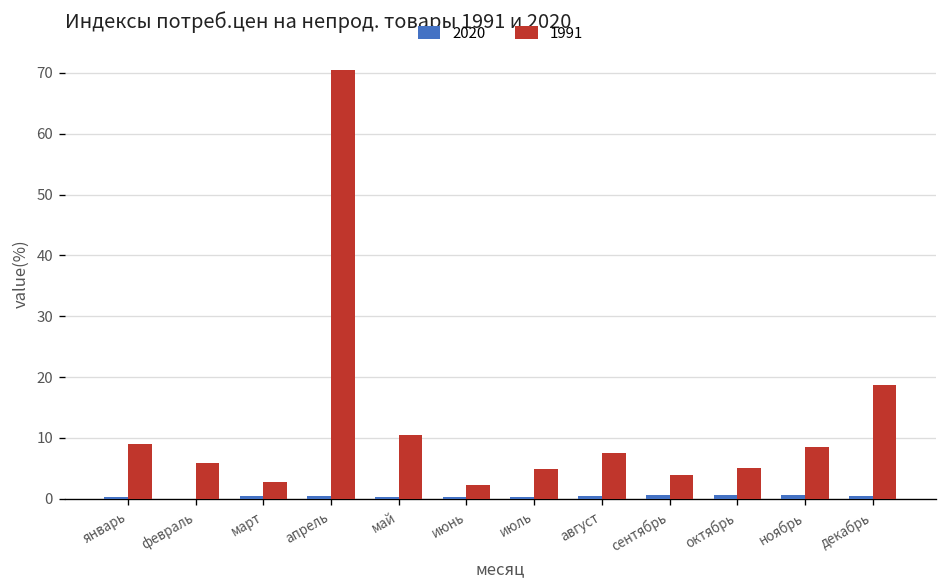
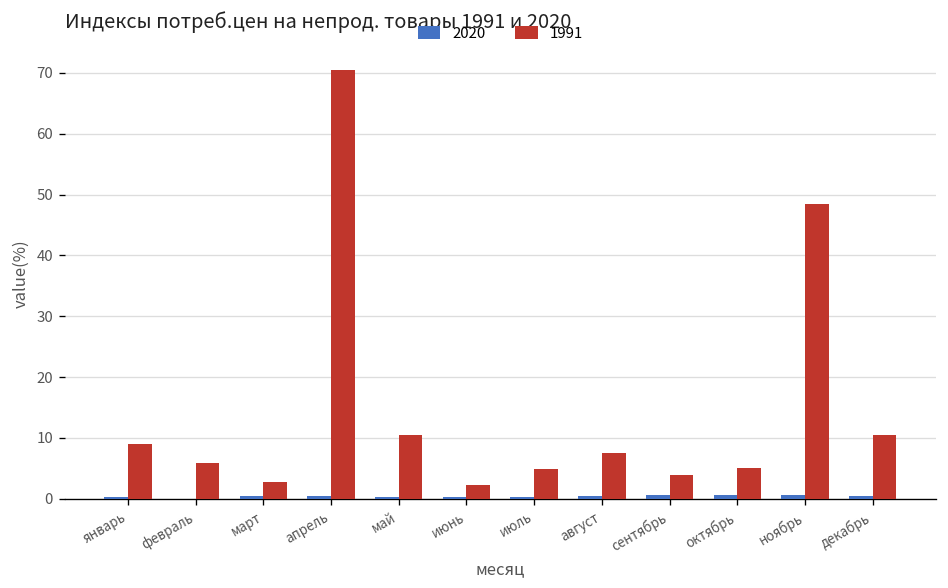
1991, ноябрь: 9 -> 49
1991, декабрь: 19 -> 11
